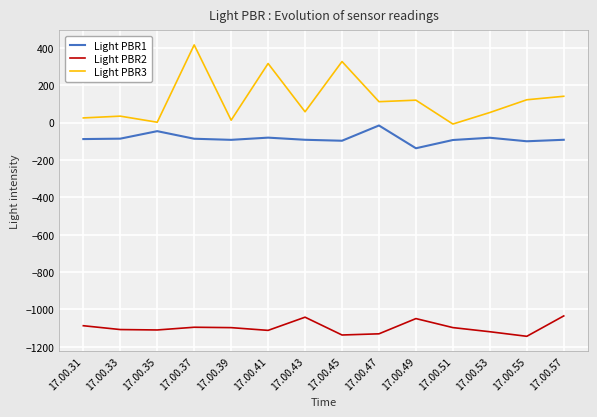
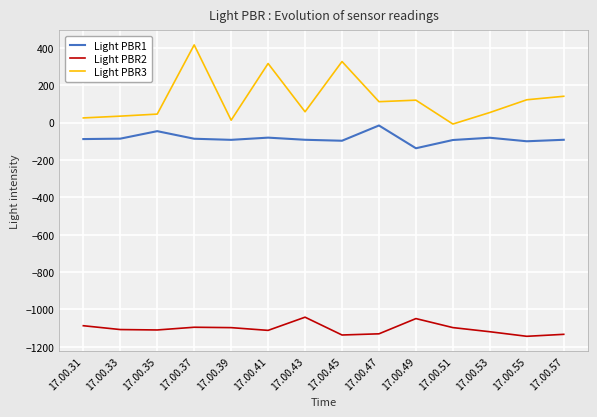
Light PBR3, 17.00.35: 0 -> 50
Light PBR2, 17.00.57: -1030 -> -1130
